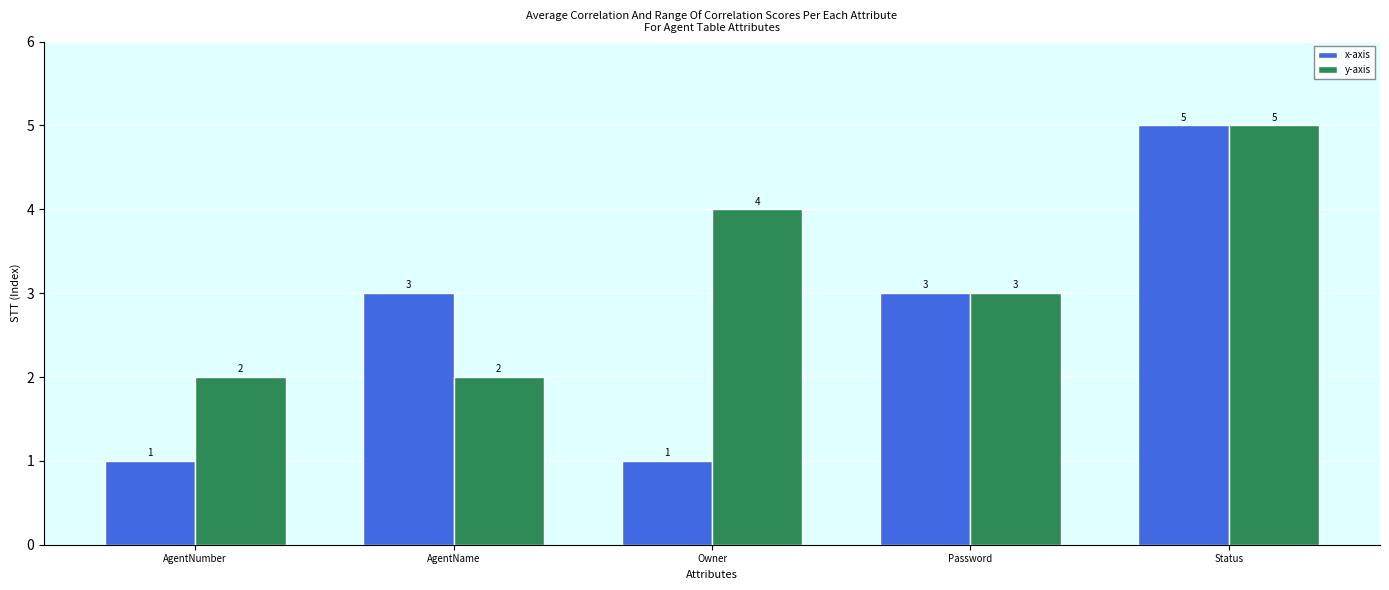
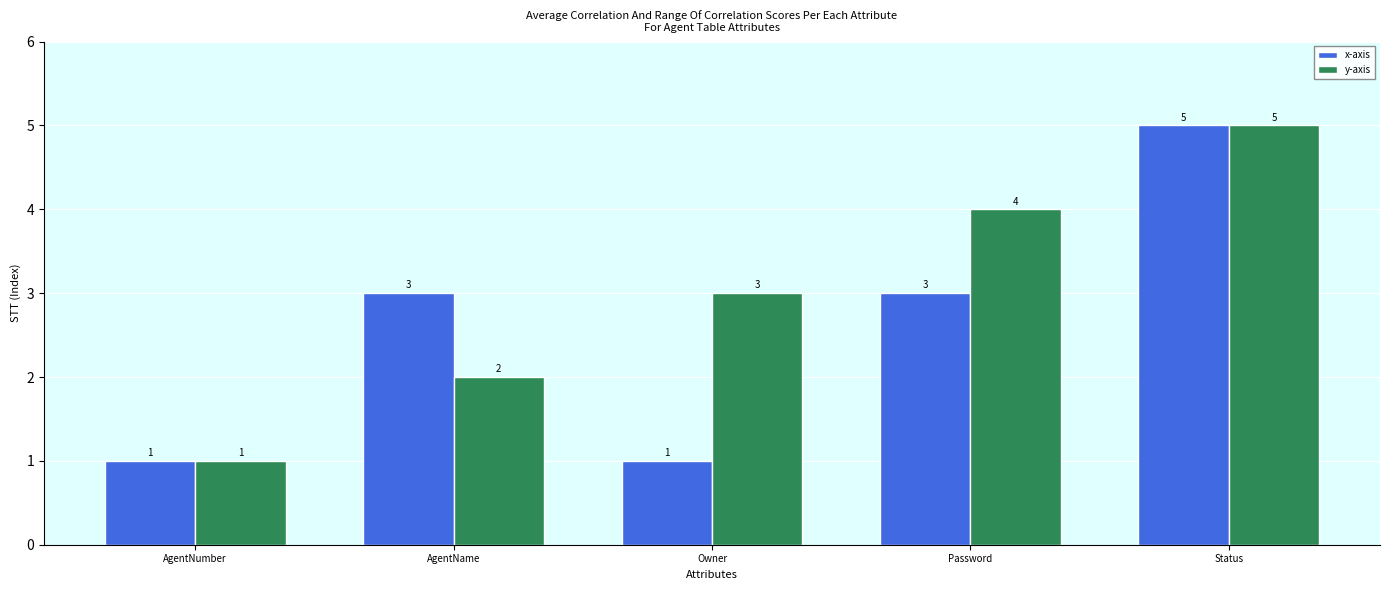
y-axis, AgentNumber: 2 -> 1
y-axis, Owner: 4 -> 3
y-axis, Password: 3 -> 4
